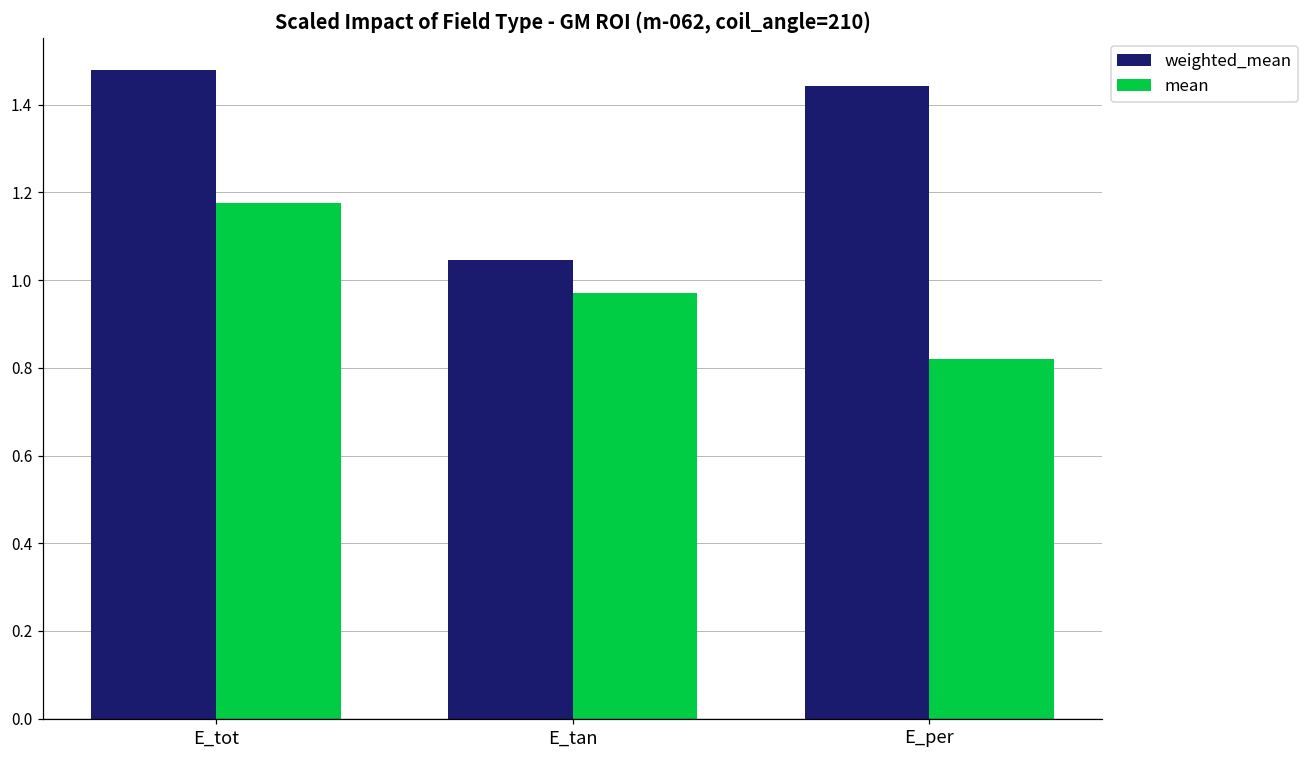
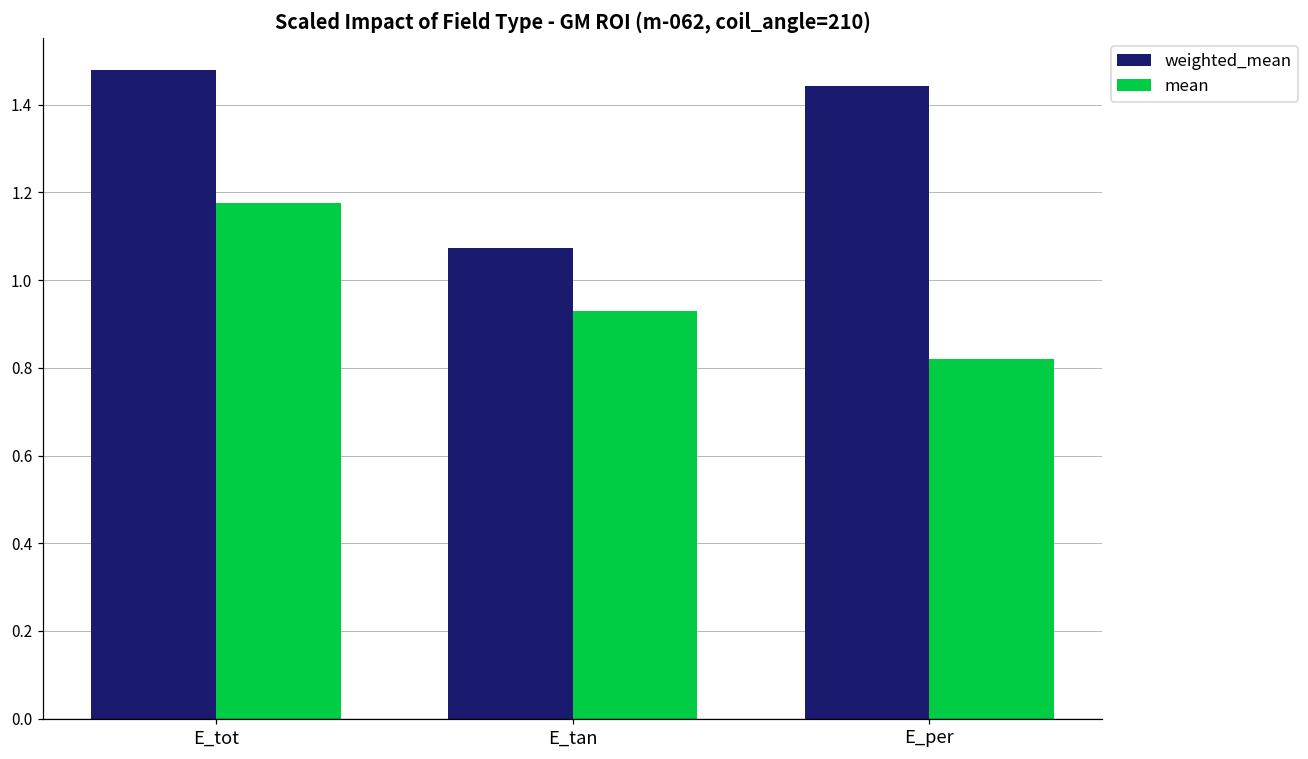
weighted_mean, E_tan: 1.05 -> 1.07
mean, E_tan: 0.97 -> 0.93
